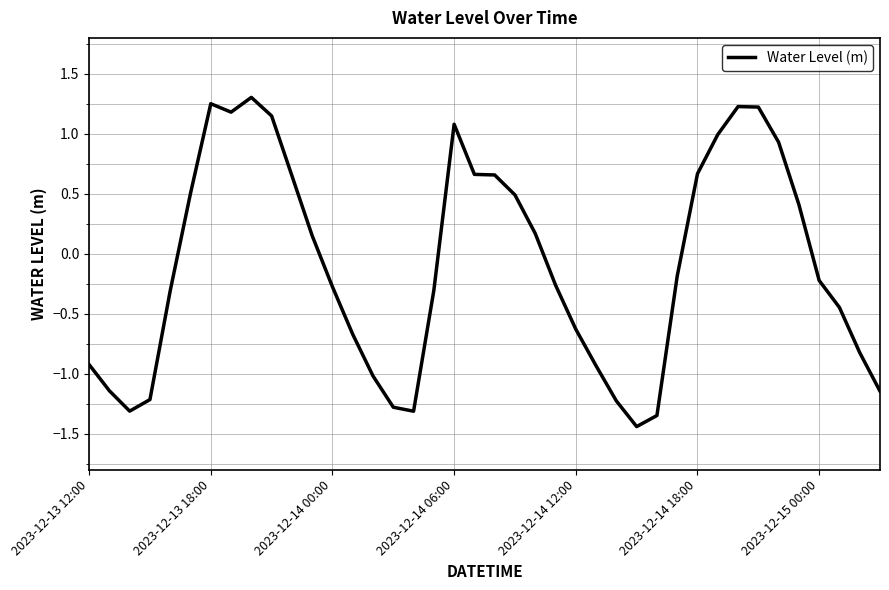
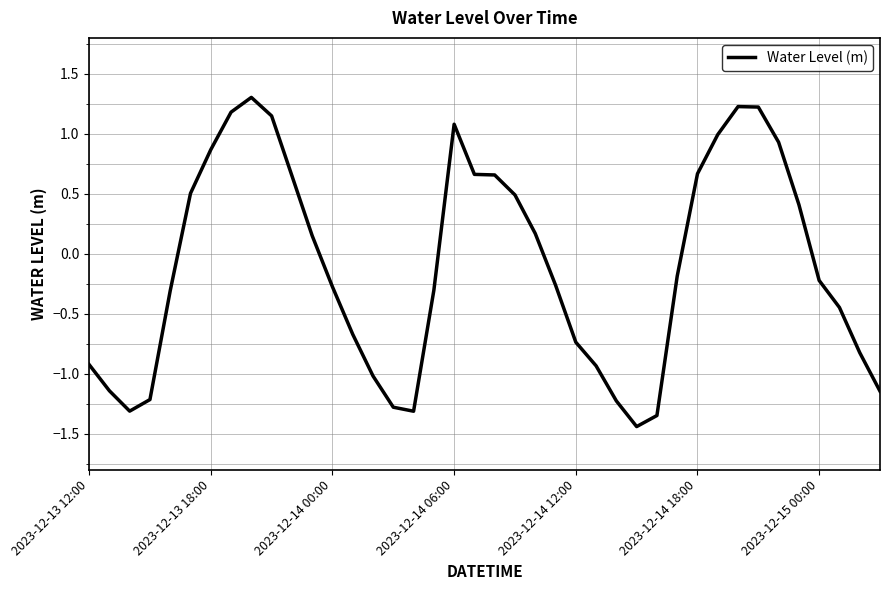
2023-12-13 18:00: 1.25 -> 0.87
2023-12-14 12:00: -0.63 -> -0.74
